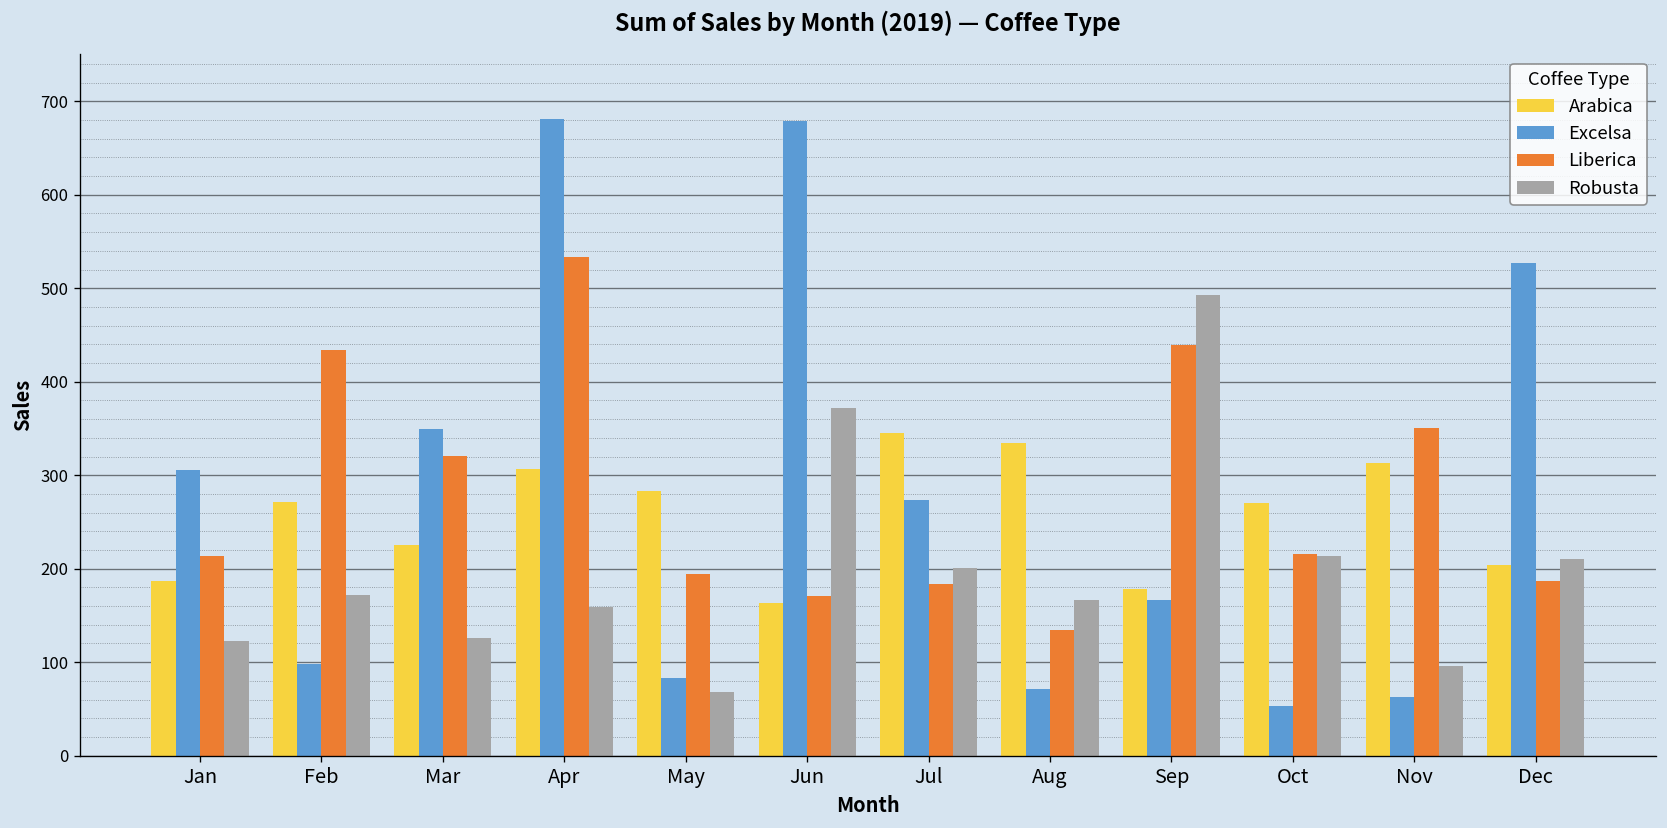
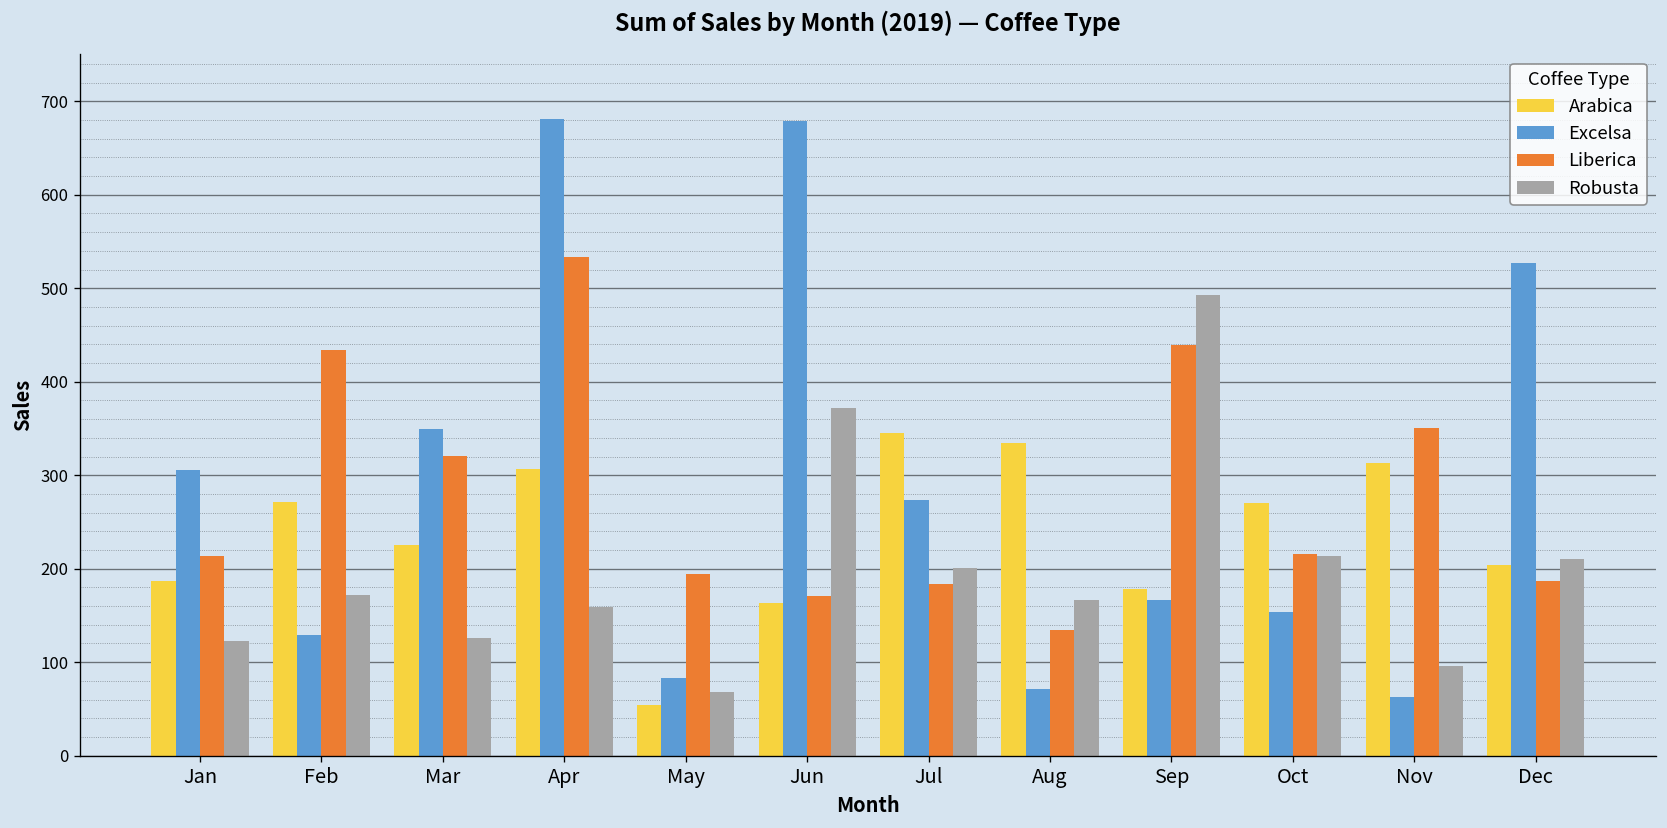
Excelsa, Feb: 100 -> 130
Arabica, May: 280 -> 50
Excelsa, Oct: 50 -> 150
